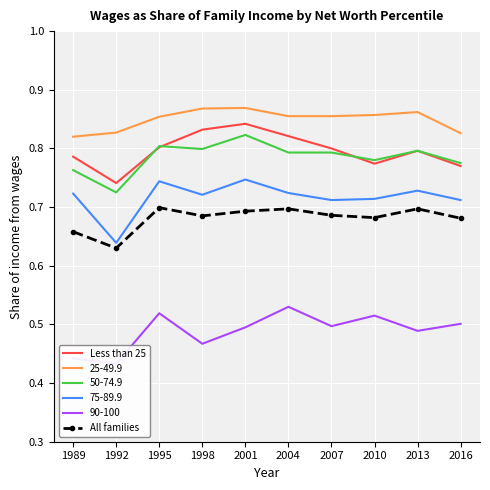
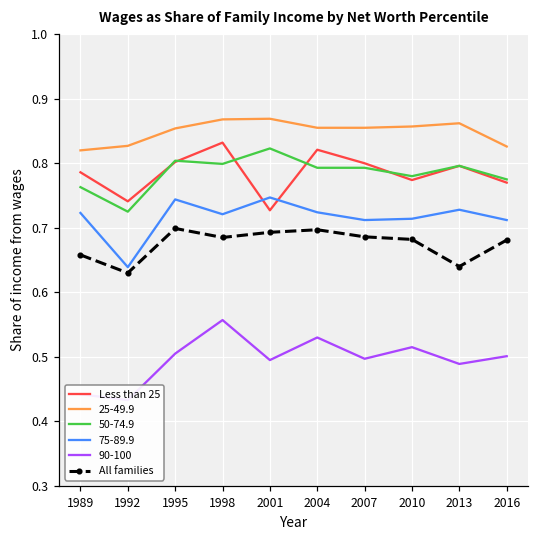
90-100, 1995: 0.52 -> 0.51
90-100, 1998: 0.47 -> 0.56
Less than 25, 2001: 0.84 -> 0.73
All families, 2013: 0.70 -> 0.64
